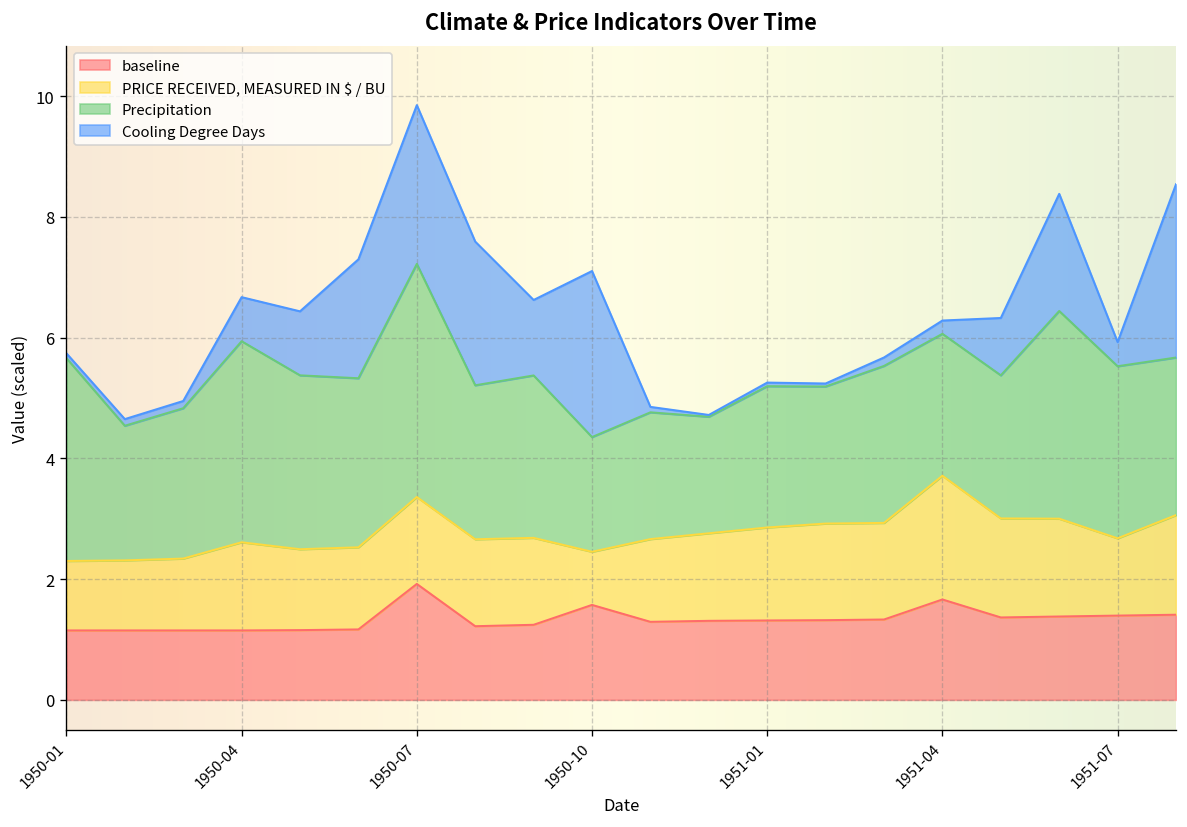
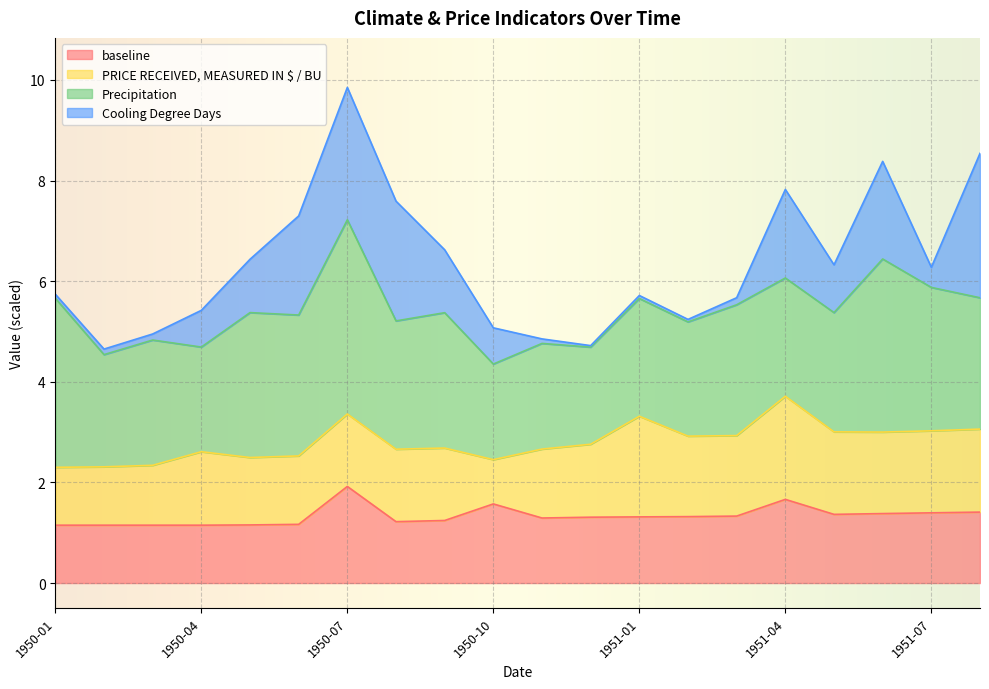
Precipitation, 1950-04: 3.3 -> 2.1
Cooling Degree Days, 1950-10: 2.8 -> 0.7
PRICE RECEIVED, MEASURED IN $ / BU, 1951-01: 1.5 -> 2.0
Cooling Degree Days, 1951-04: 0.2 -> 1.8
PRICE RECEIVED, MEASURED IN $ / BU, 1951-07: 1.3 -> 1.6
